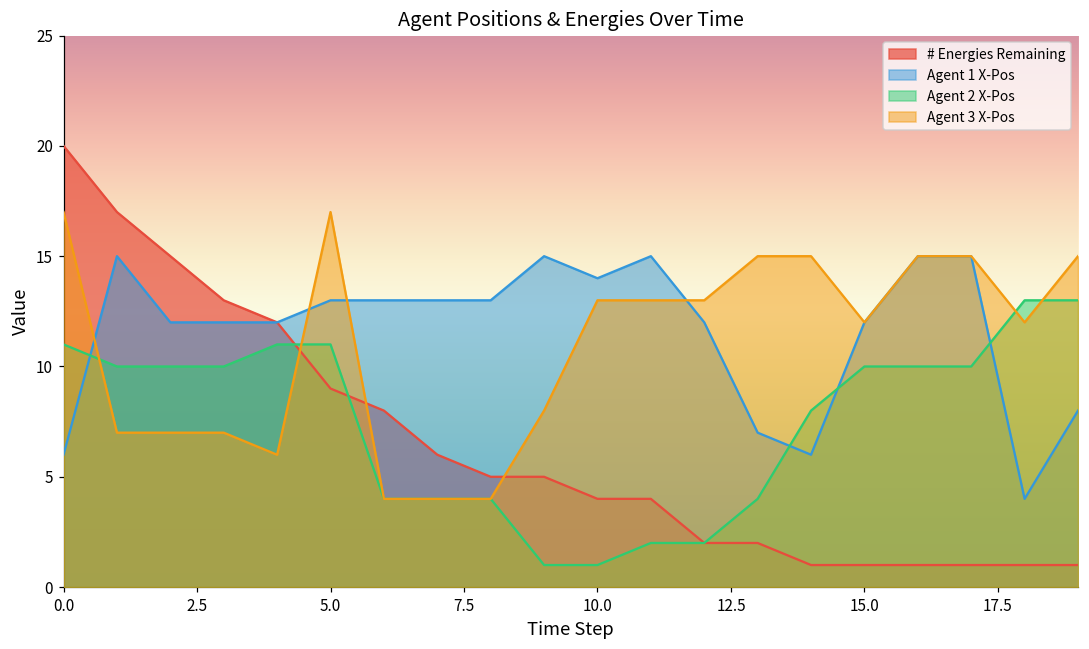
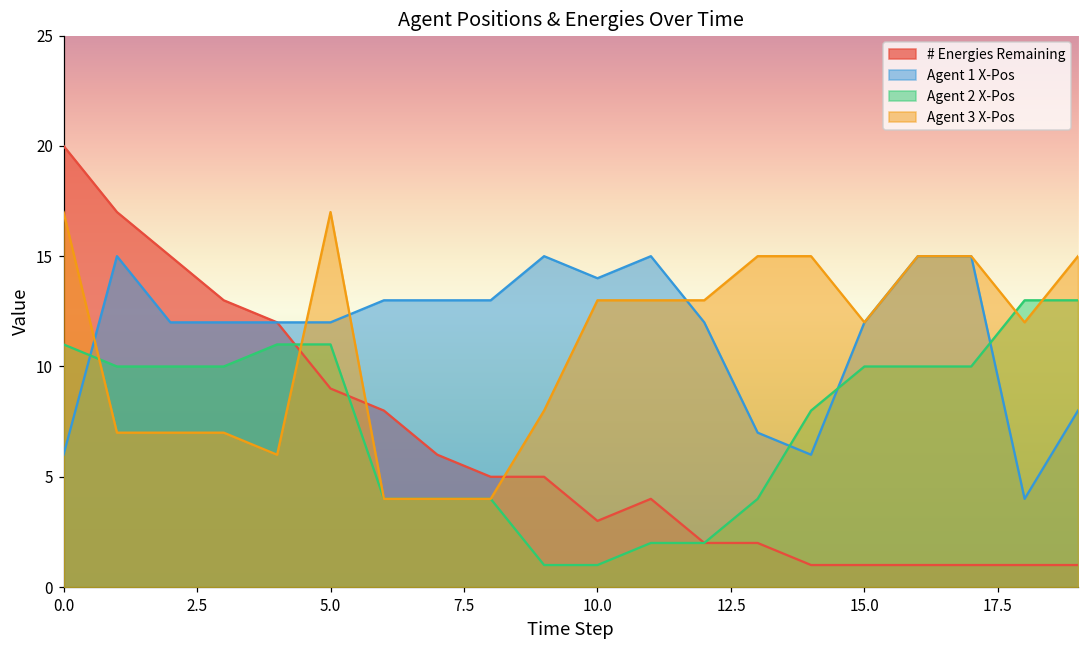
Agent 1 X-Pos, 5.0: 13 -> 12
# Energies Remaining, 10.0: 4 -> 3
